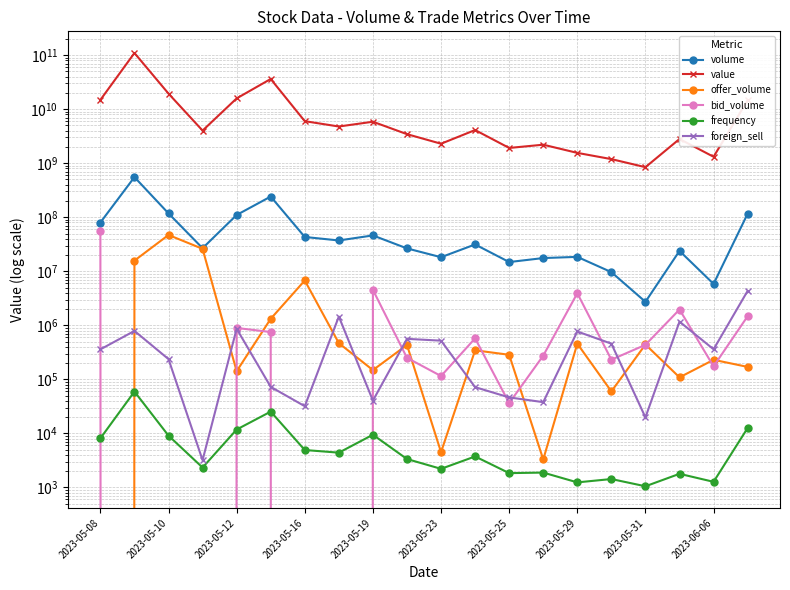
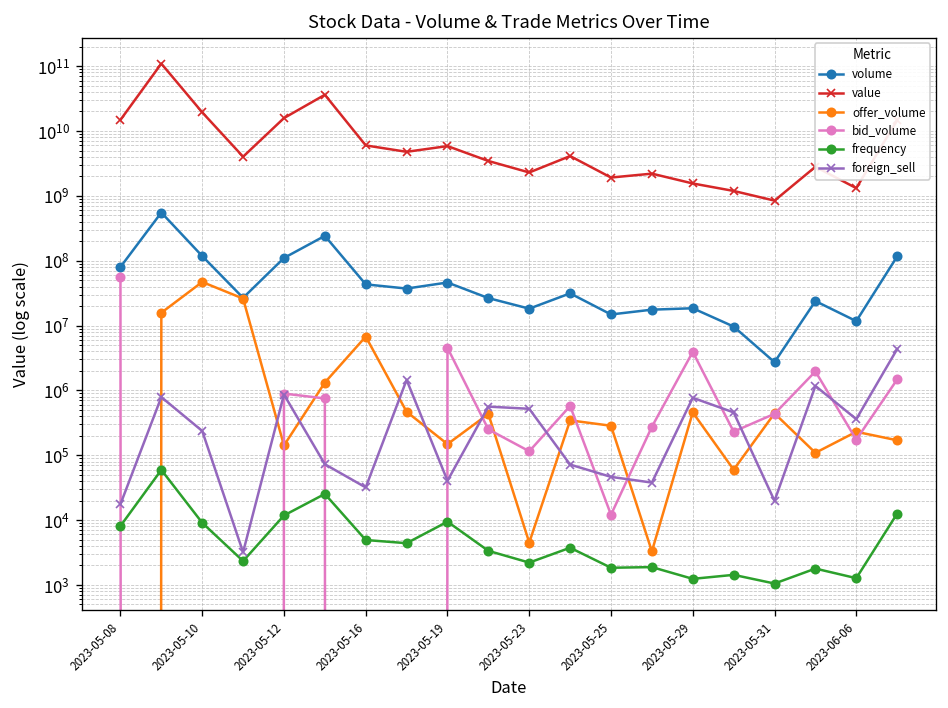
foreign_sell, 2023-05-08: 400000 -> 18000
bid_volume, 2023-05-25: 40000 -> 12000
volume, 2023-06-06: 6000000 -> 12000000
